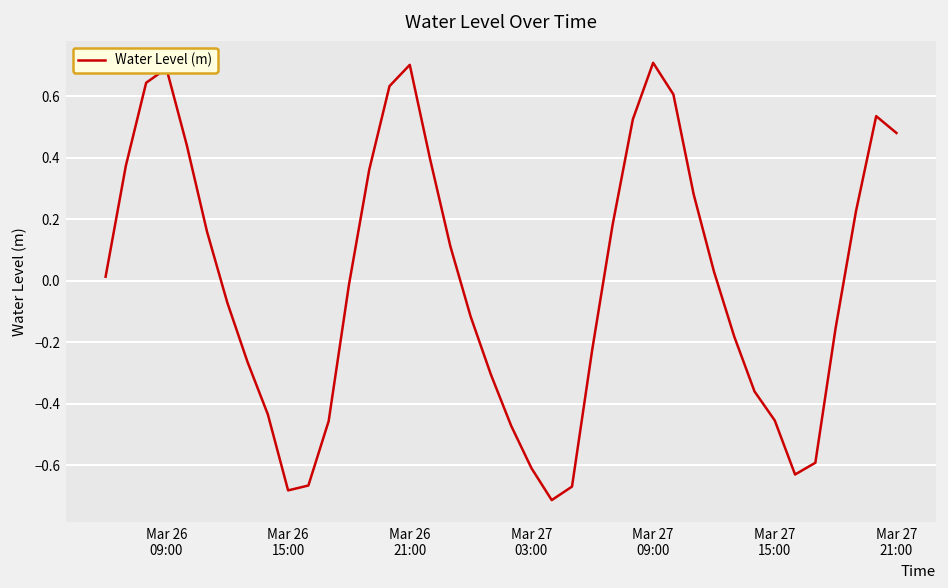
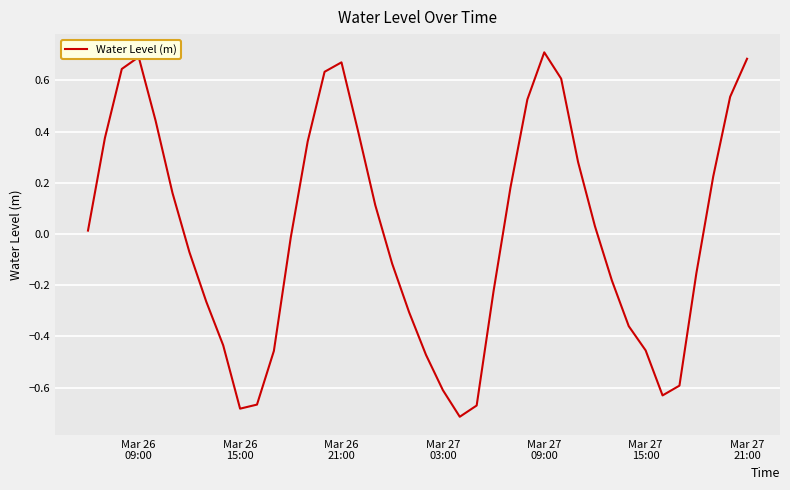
Mar 26 21:00: 0.70 -> 0.67
Mar 27 21:00: 0.48 -> 0.68
